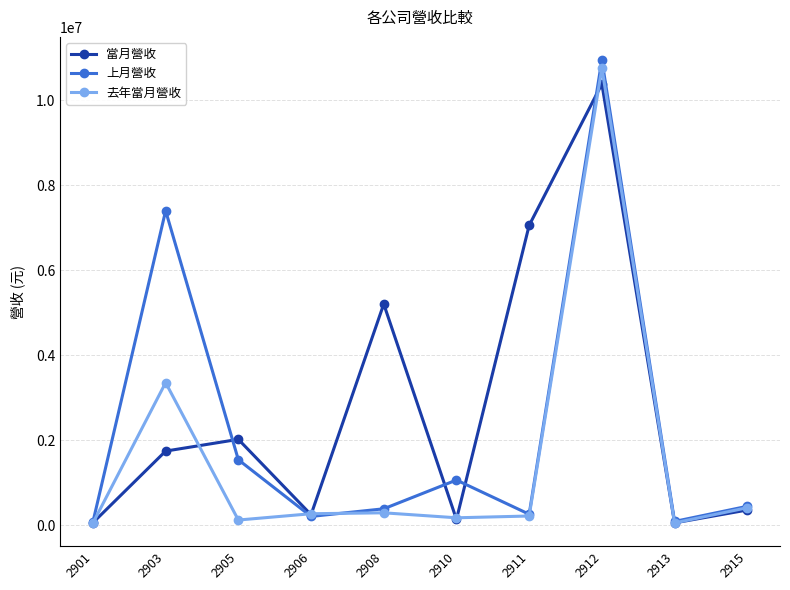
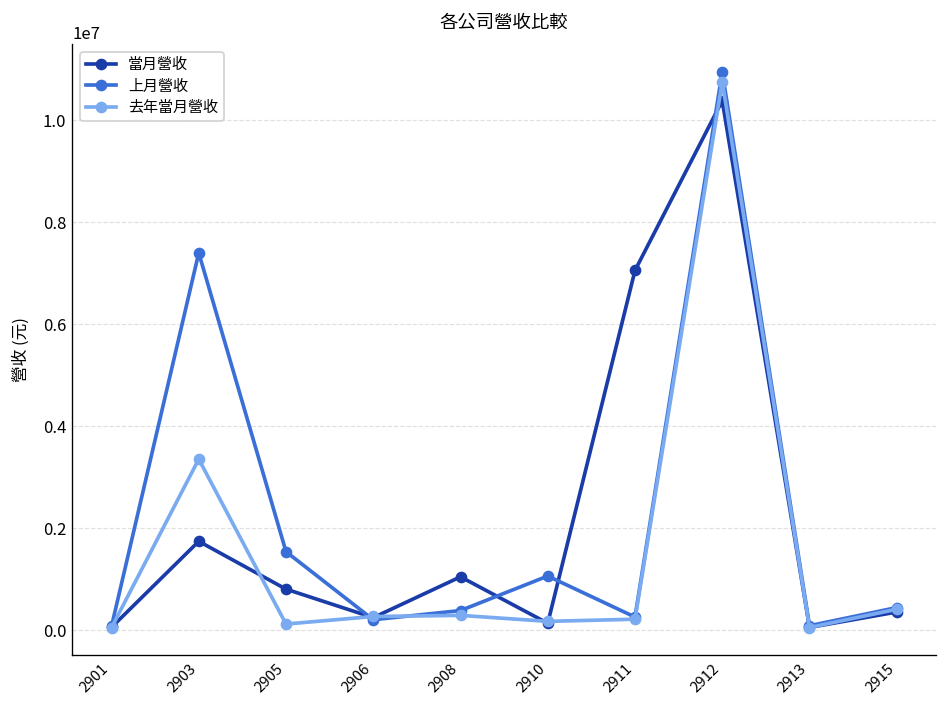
當月營收, 2905: 2000000 -> 800000
當月營收, 2908: 5200000 -> 1100000
